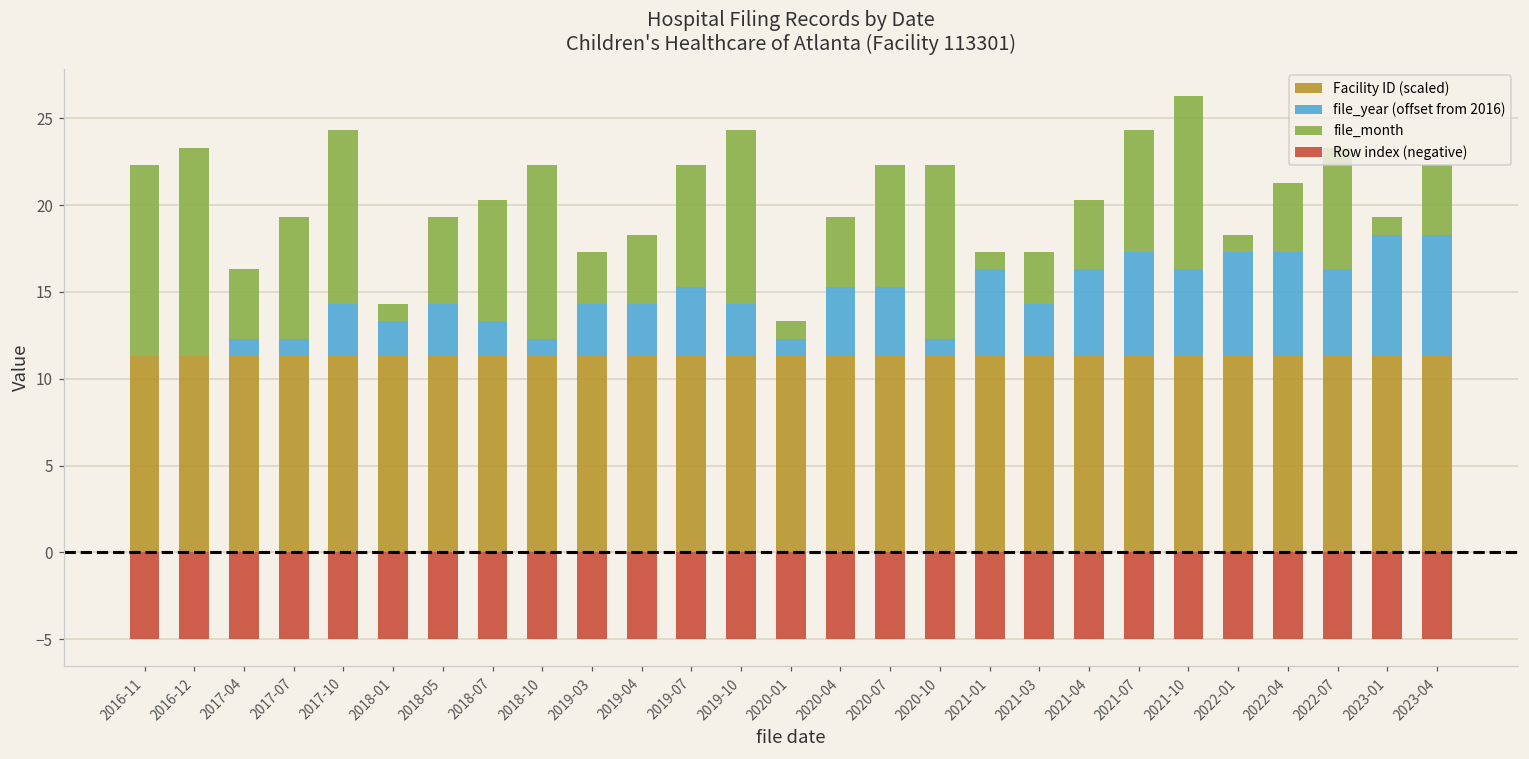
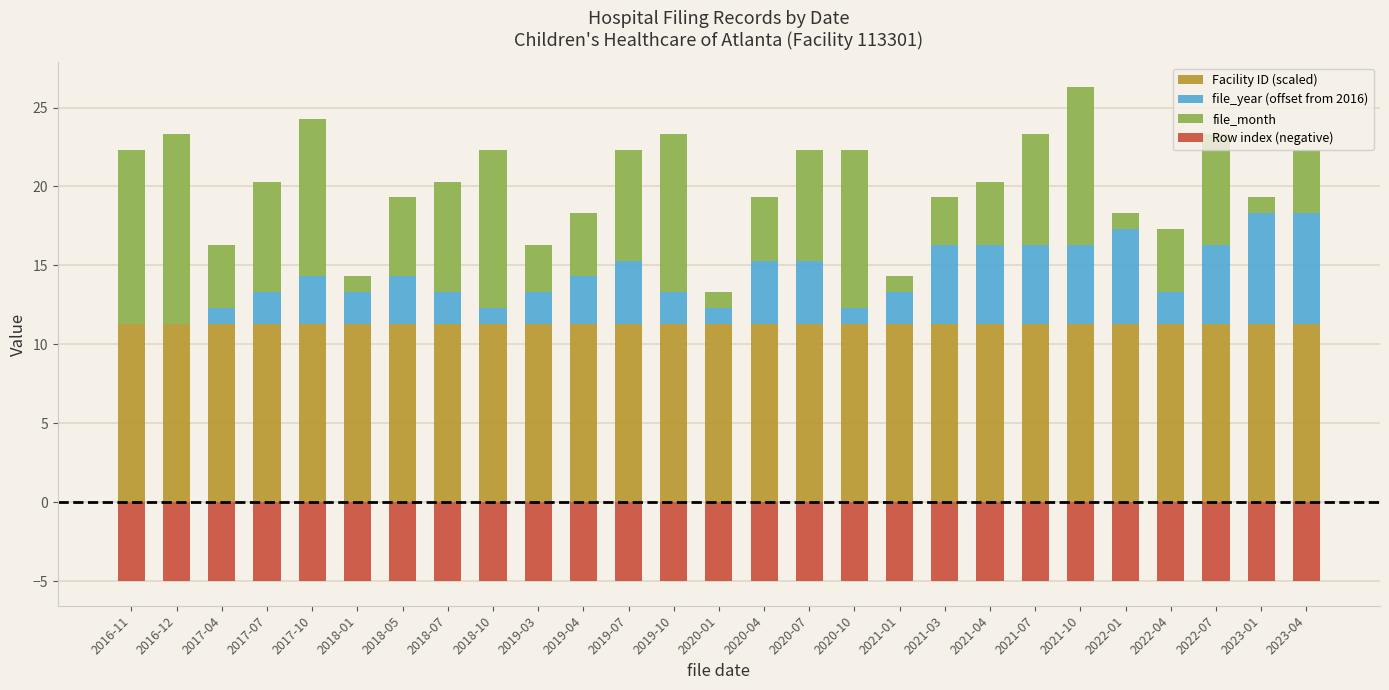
file_year (offset from 2016), 2017-07: 1.0 -> 2.0
file_year (offset from 2016), 2019-03: 3.0 -> 2.0
file_year (offset from 2016), 2019-10: 3.0 -> 2.0
file_year (offset from 2016), 2021-01: 5.0 -> 2.0
file_year (offset from 2016), 2021-03: 3.0 -> 5.0
file_year (offset from 2016), 2021-07: 6.0 -> 5.0
file_year (offset from 2016), 2022-04: 6.0 -> 2.0
